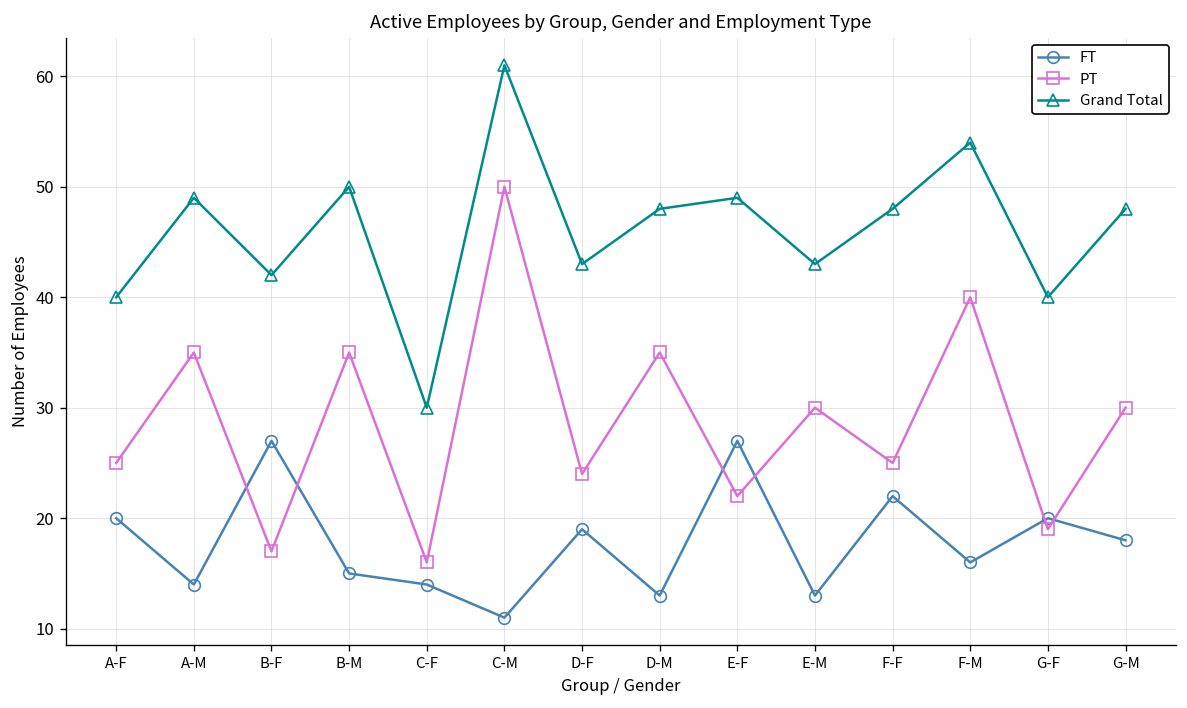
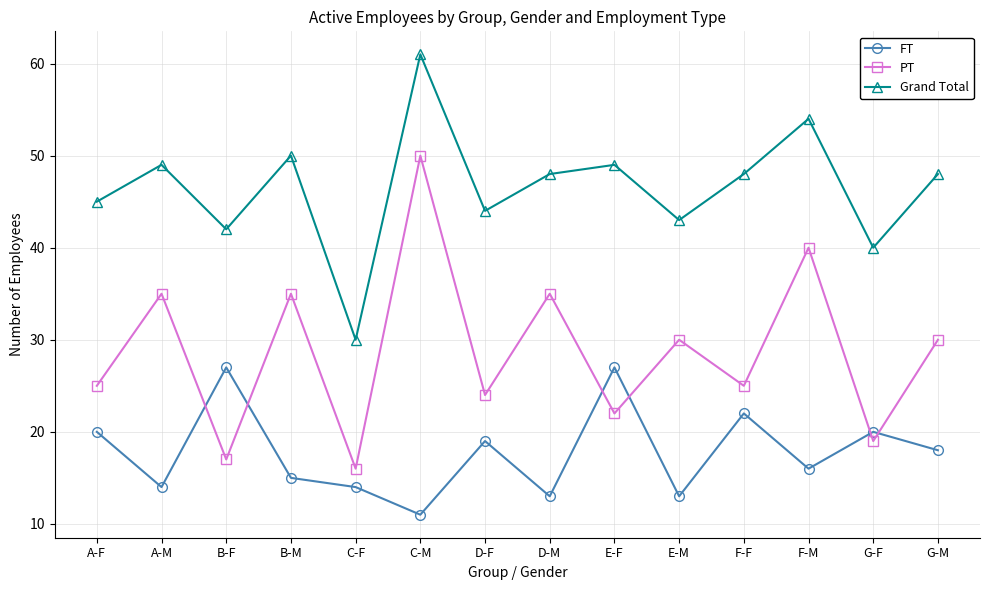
Grand Total, A-F: 40 -> 45
Grand Total, D-F: 43 -> 44
